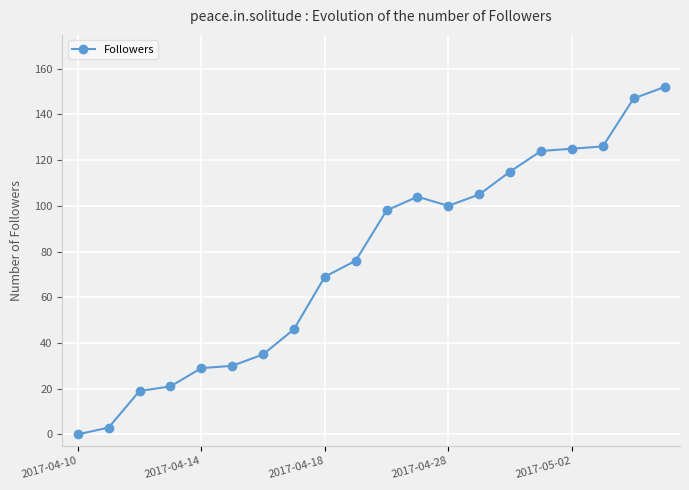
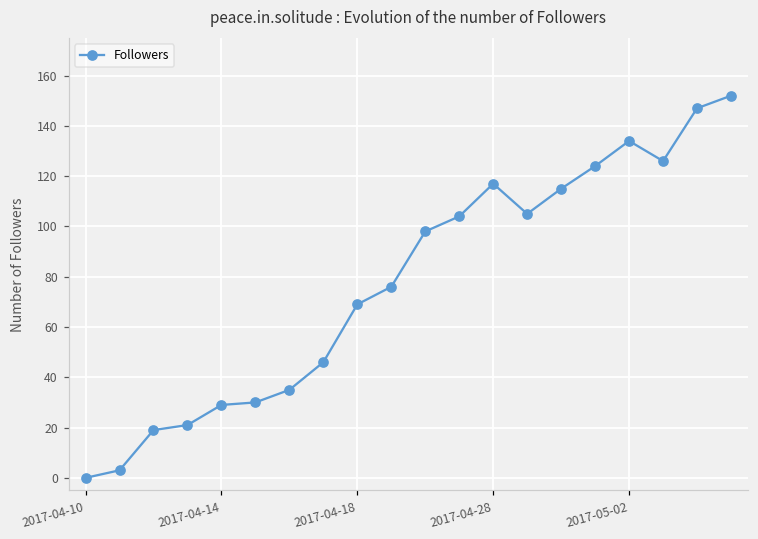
2017-04-28: 100 -> 117
2017-05-02: 125 -> 134
